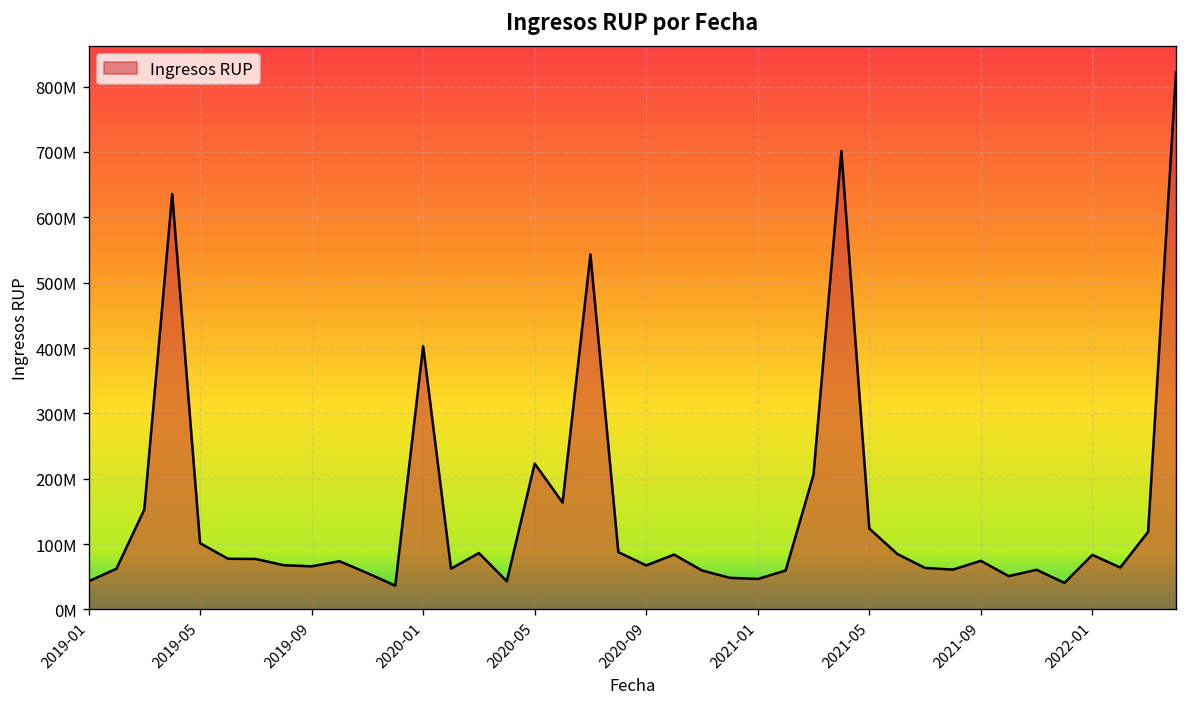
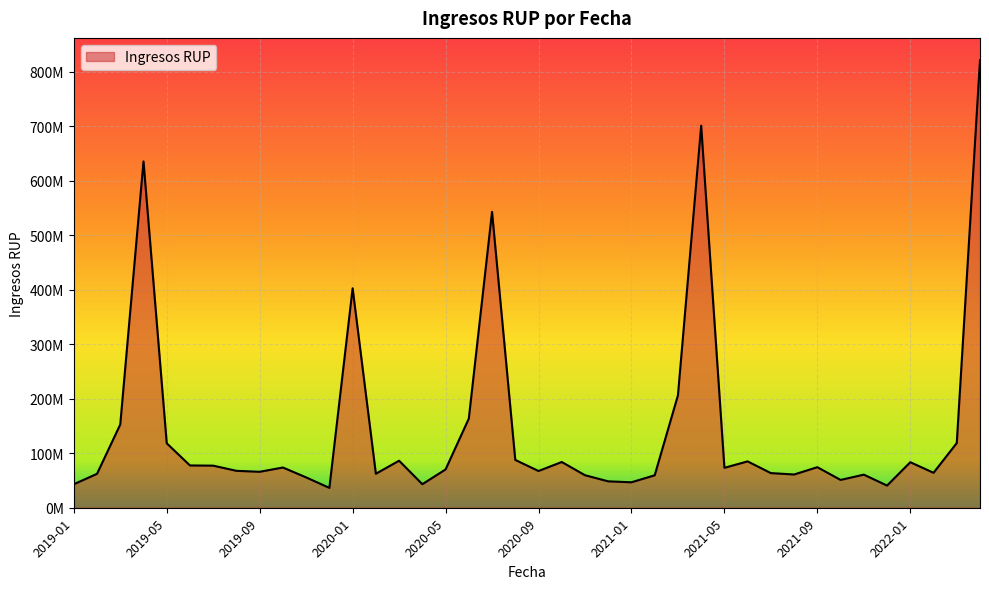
2019-05: 100000000 -> 120000000
2020-05: 220000000 -> 70000000
2021-05: 120000000 -> 70000000
